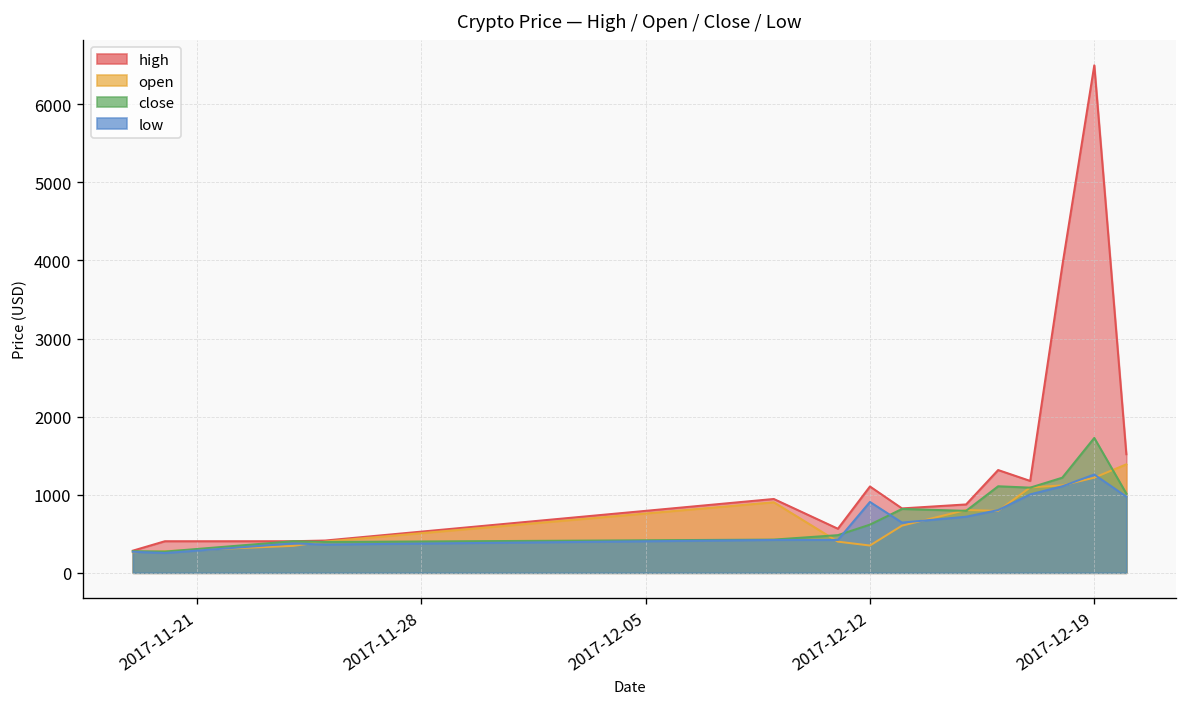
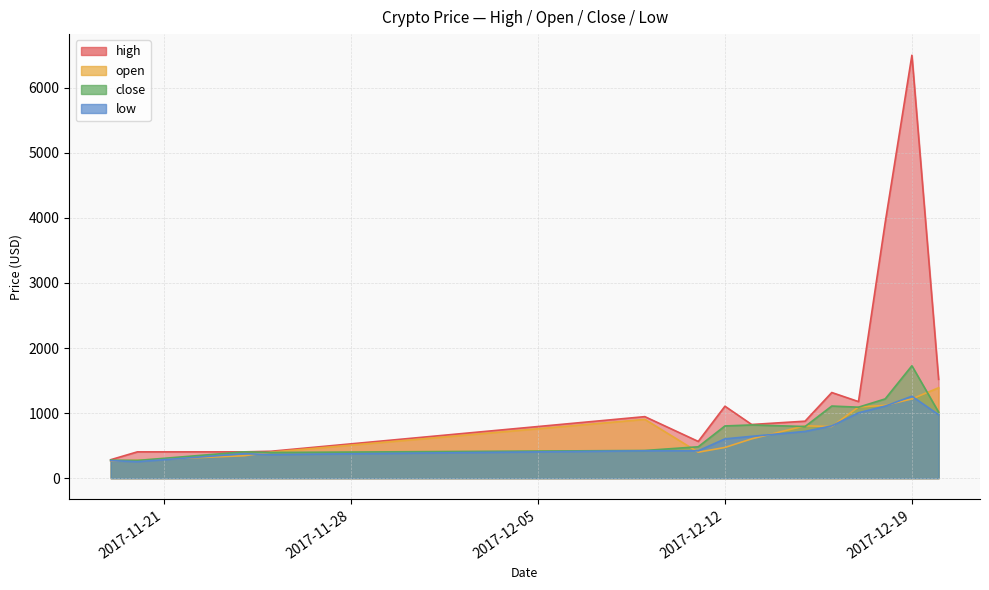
open, 2017-12-12: 300 -> 500
close, 2017-12-12: 600 -> 800
low, 2017-12-12: 900 -> 600
